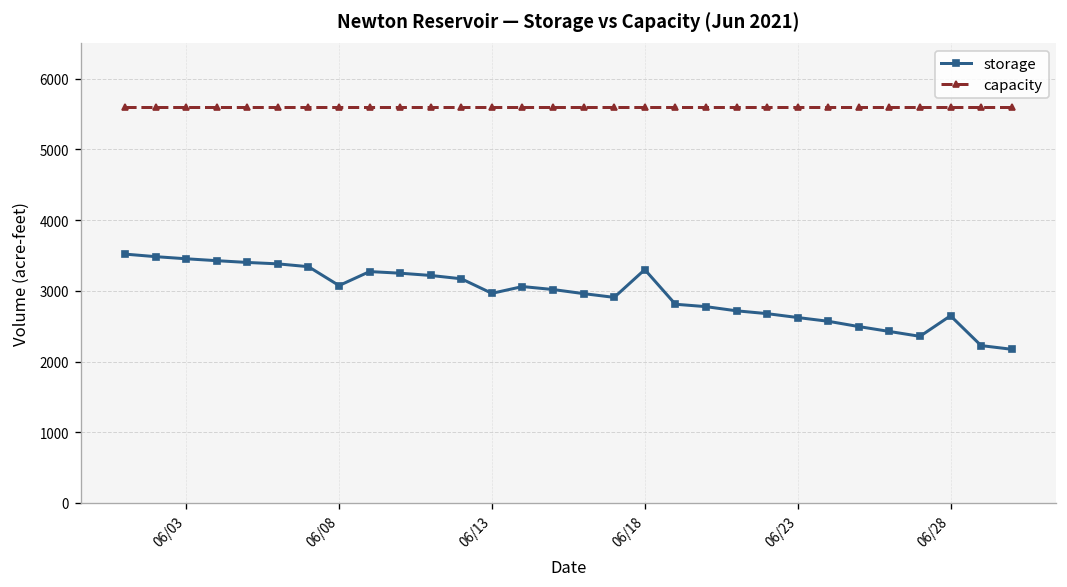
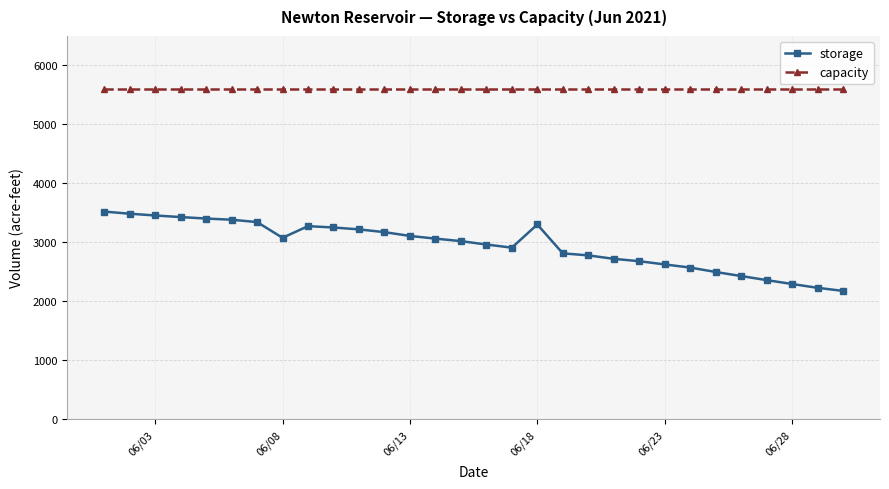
storage, 06/13: 3000 -> 3100
storage, 06/28: 2600 -> 2300
